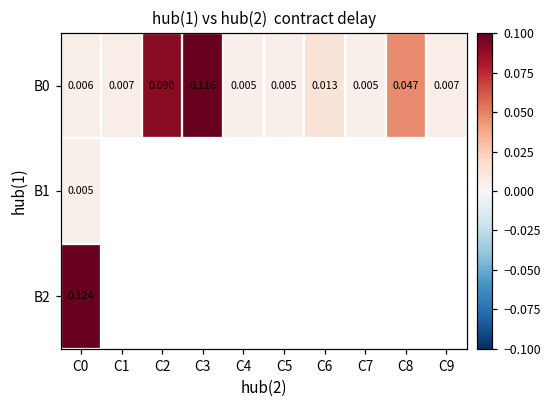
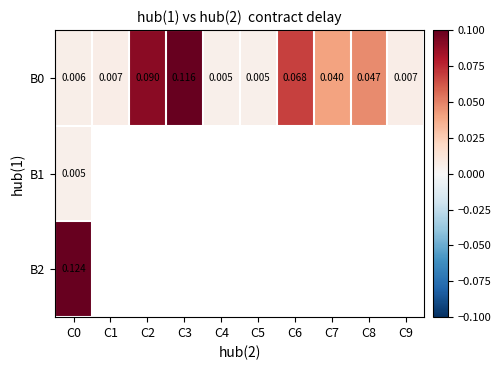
B0, C6: 0.013 -> 0.068
B0, C7: 0.005 -> 0.040
